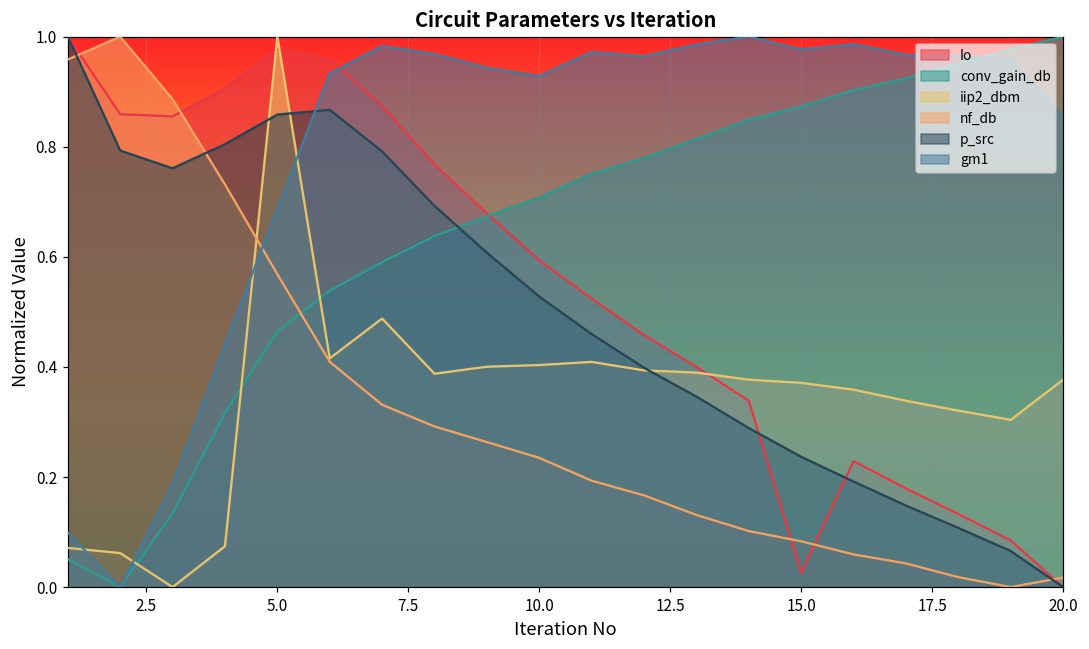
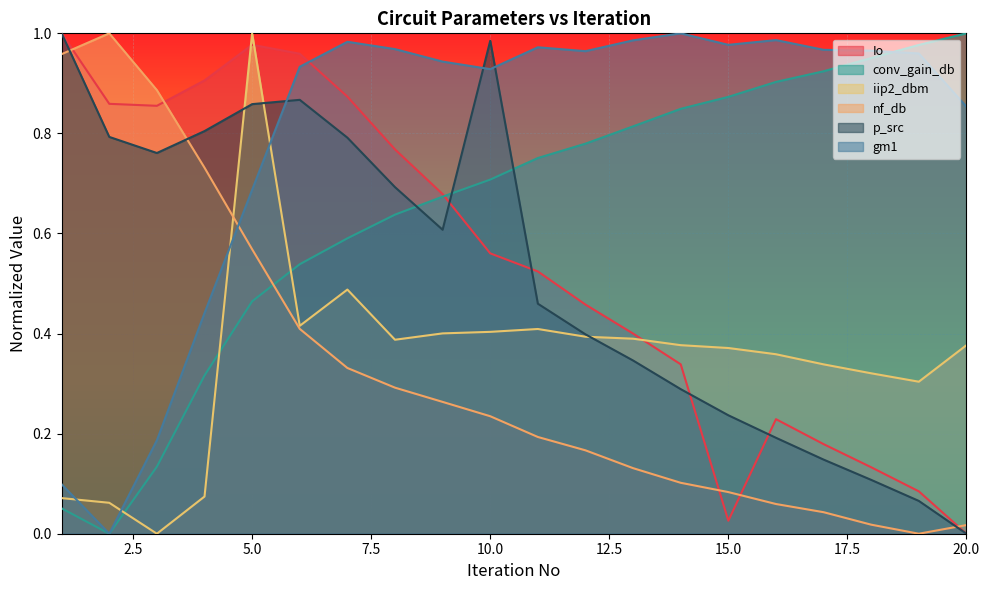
Io, 10.0: 0.59 -> 0.56
p_src, 10.0: 0.53 -> 0.99
